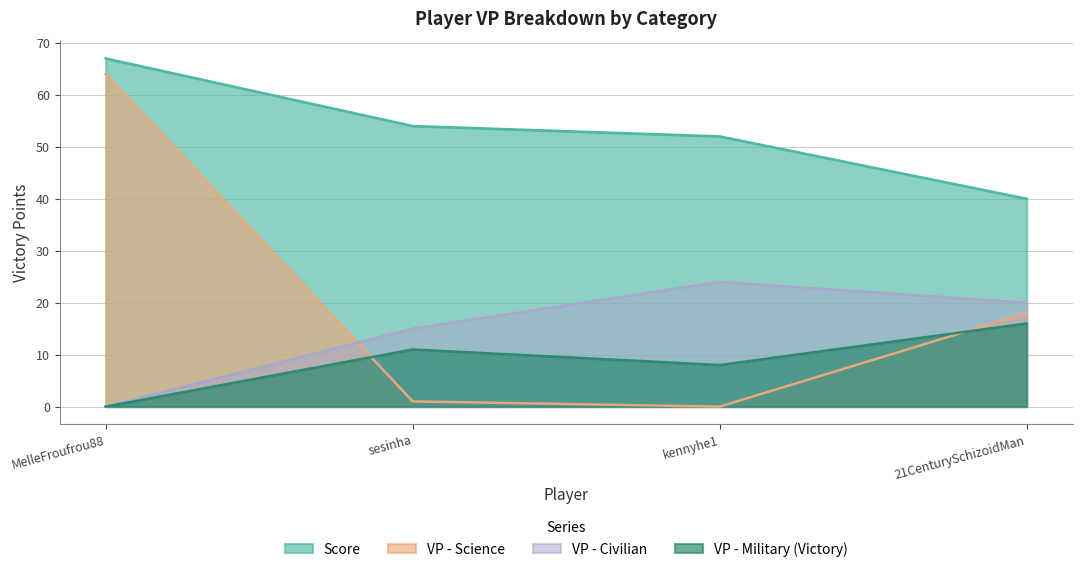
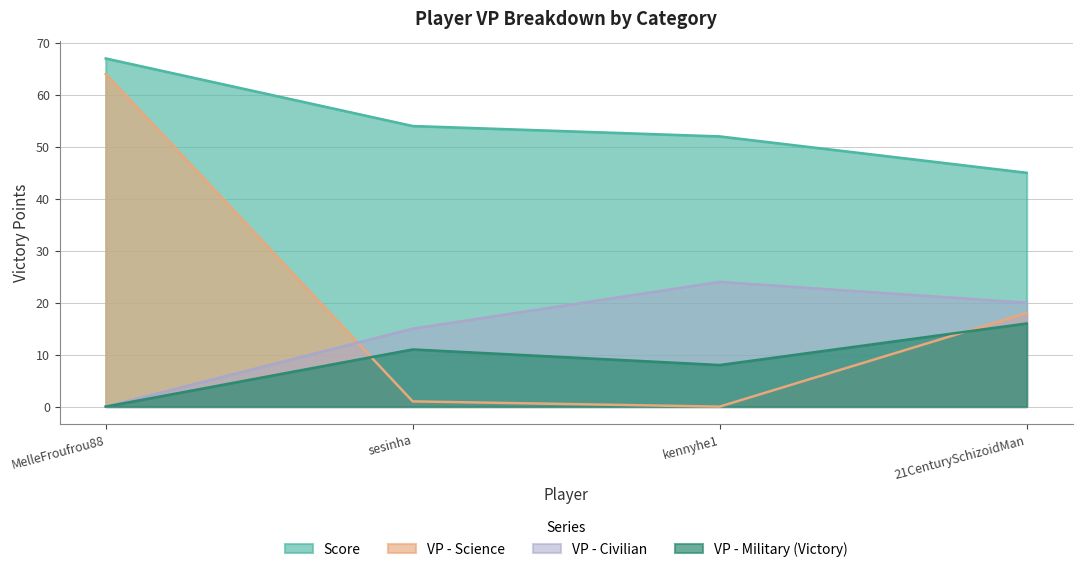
Score, 21CenturySchizoidMan: 40 -> 45
